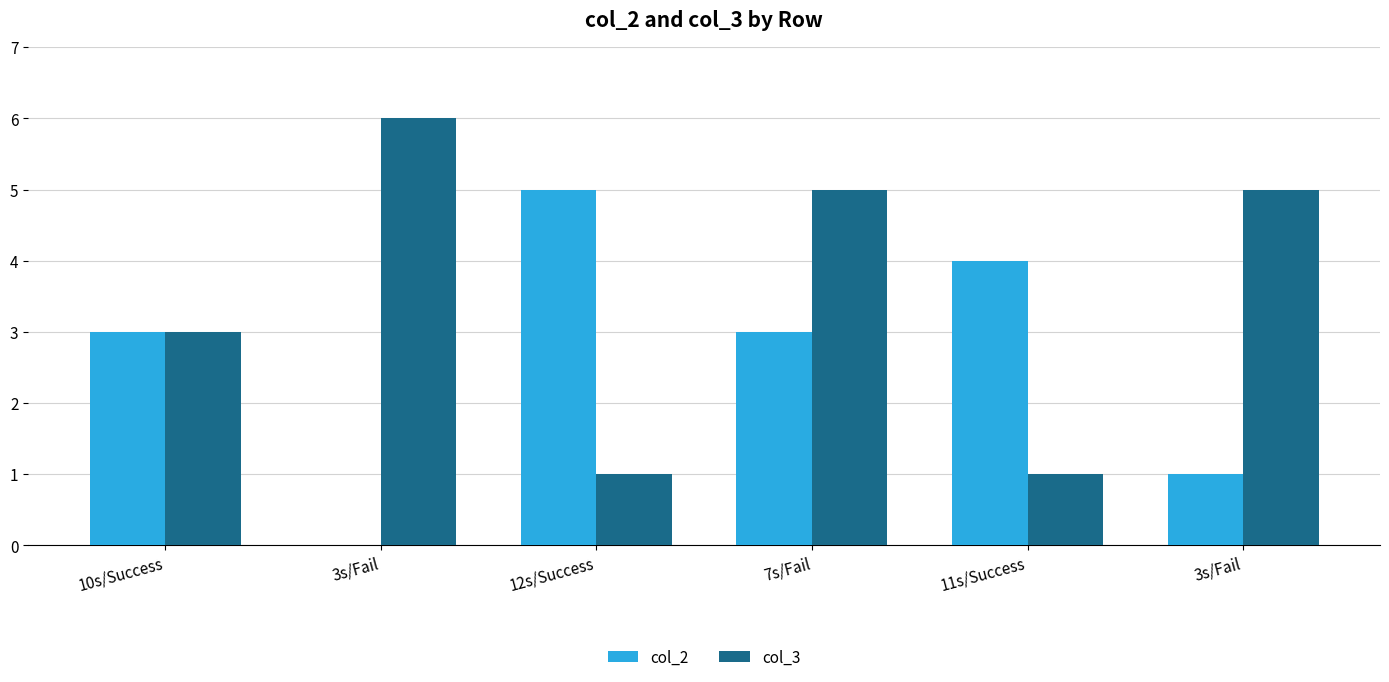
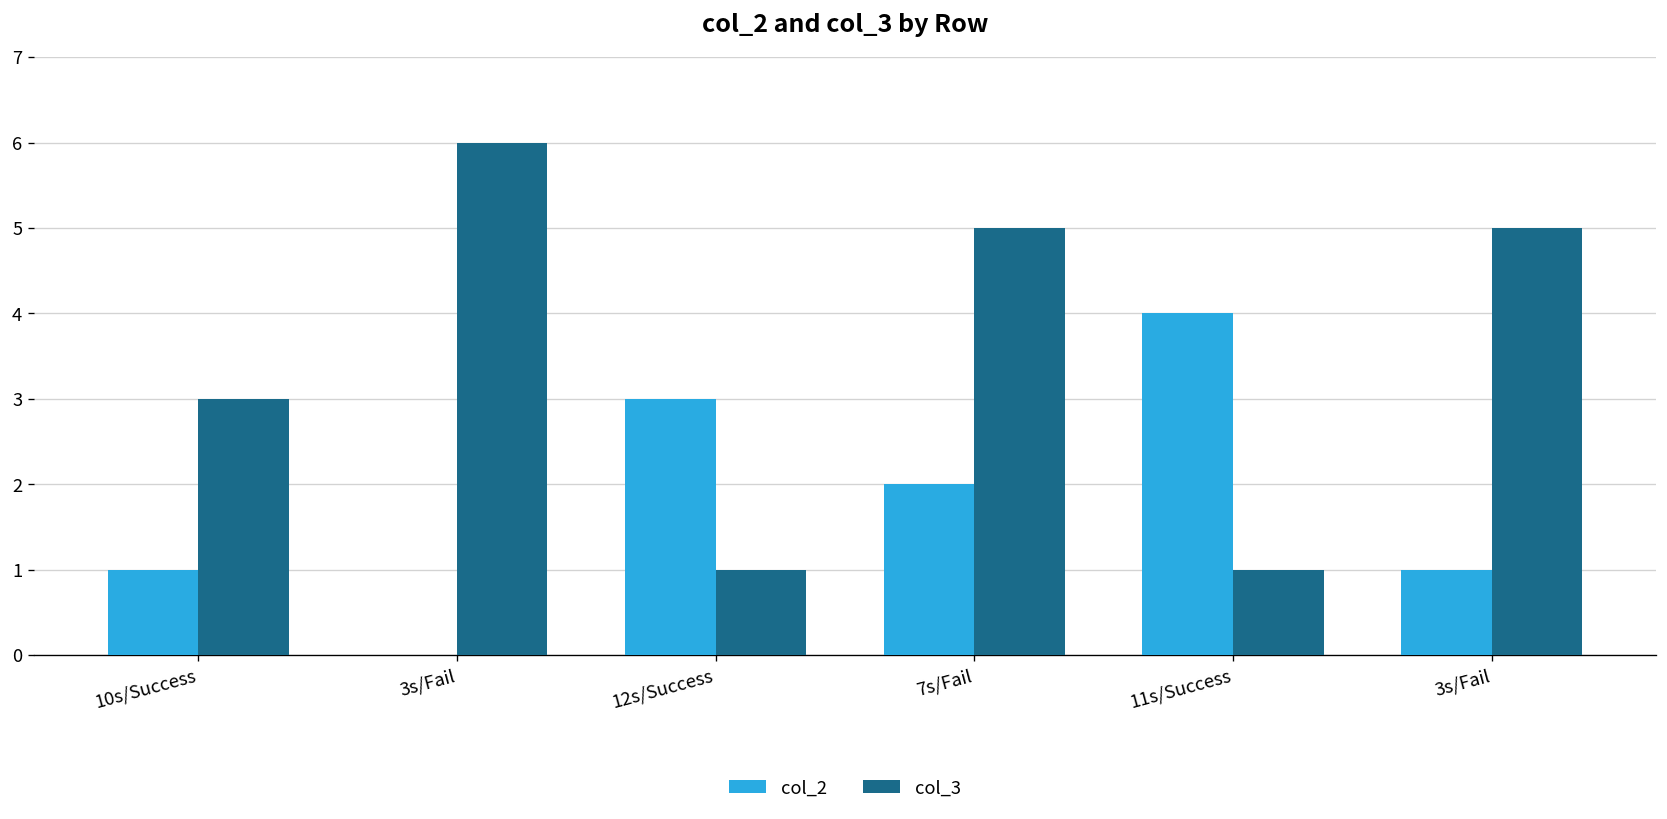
col_2, 10s/Success: 3 -> 1
col_2, 12s/Success: 5 -> 3
col_2, 7s/Fail: 3 -> 2
